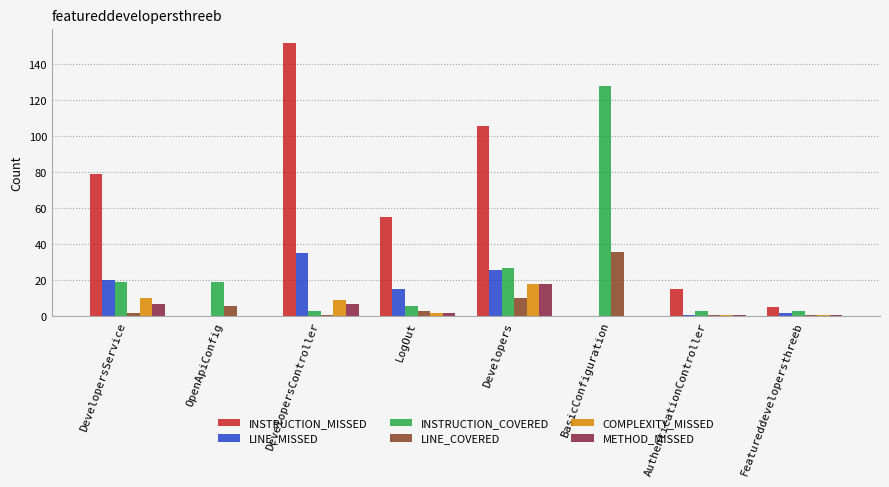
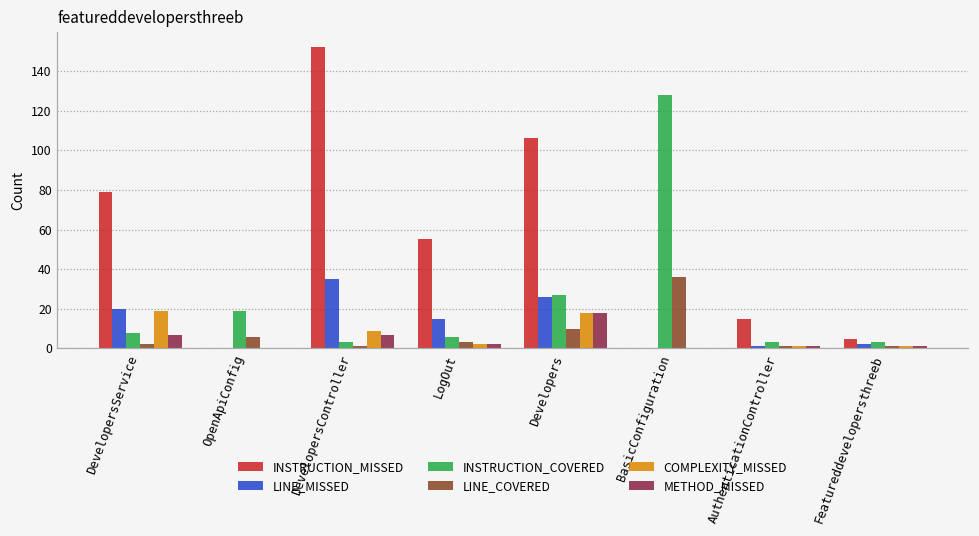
INSTRUCTION_COVERED, DevelopersService: 19 -> 8
COMPLEXITY_MISSED, DevelopersService: 10 -> 19
